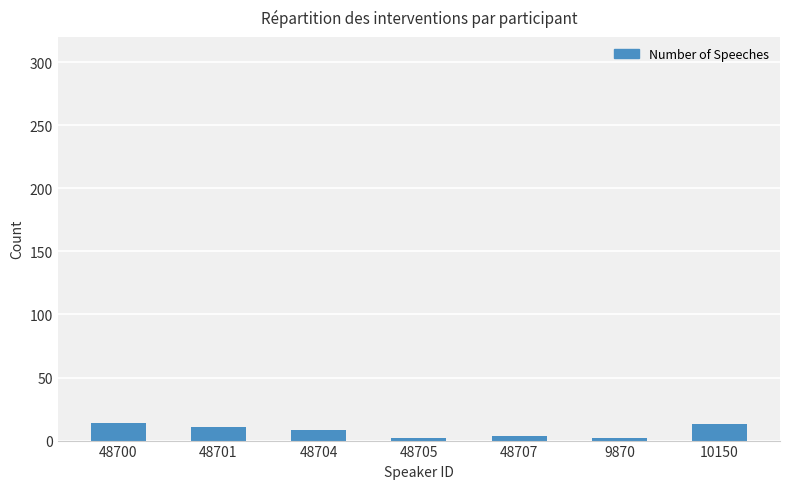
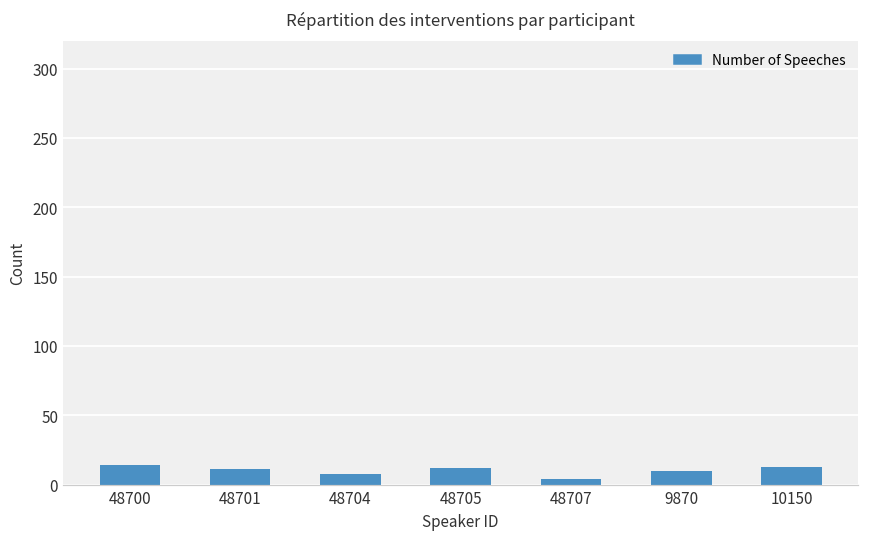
48705: 2 -> 12
9870: 2 -> 10
